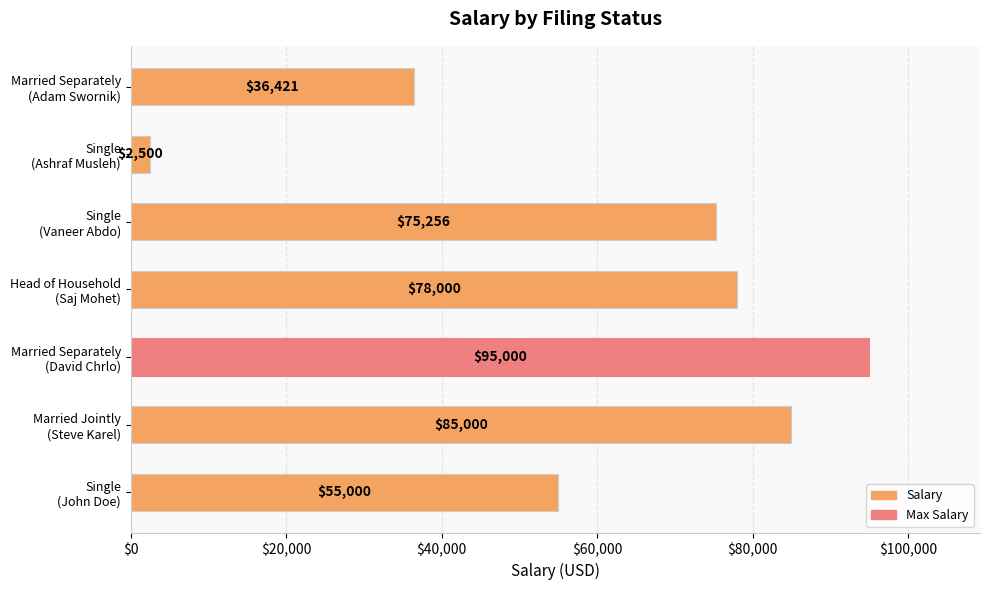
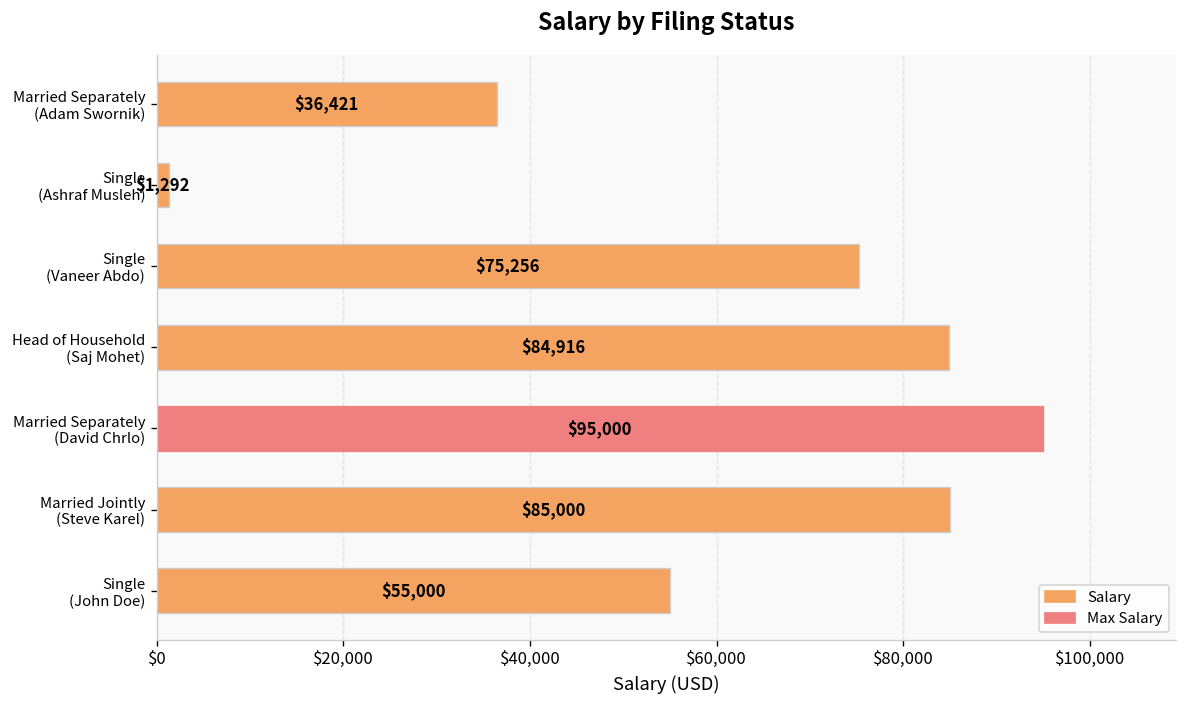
Single (Ashraf Musleh): $2,500 -> $1,292
Head of Household (Saj Mohet): $78,000 -> $84,916
